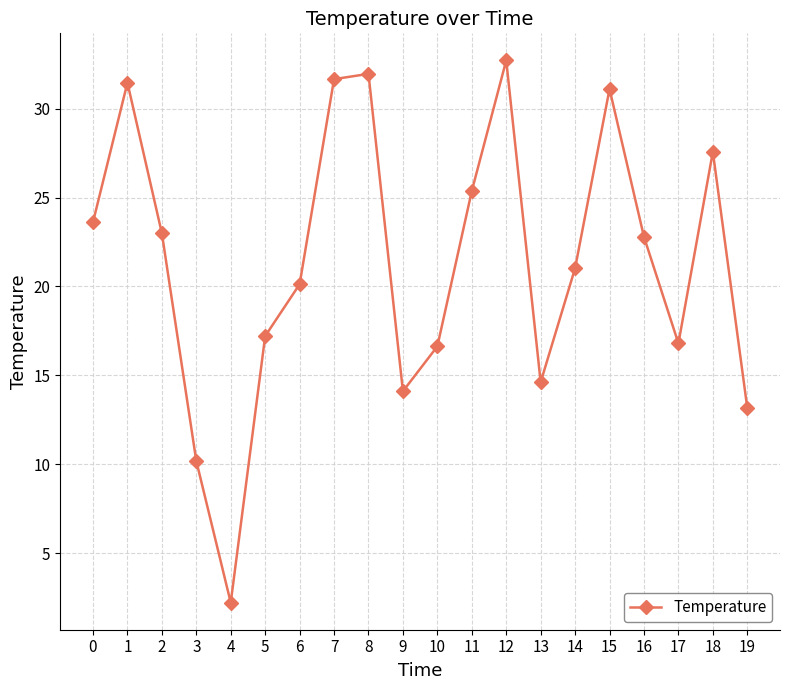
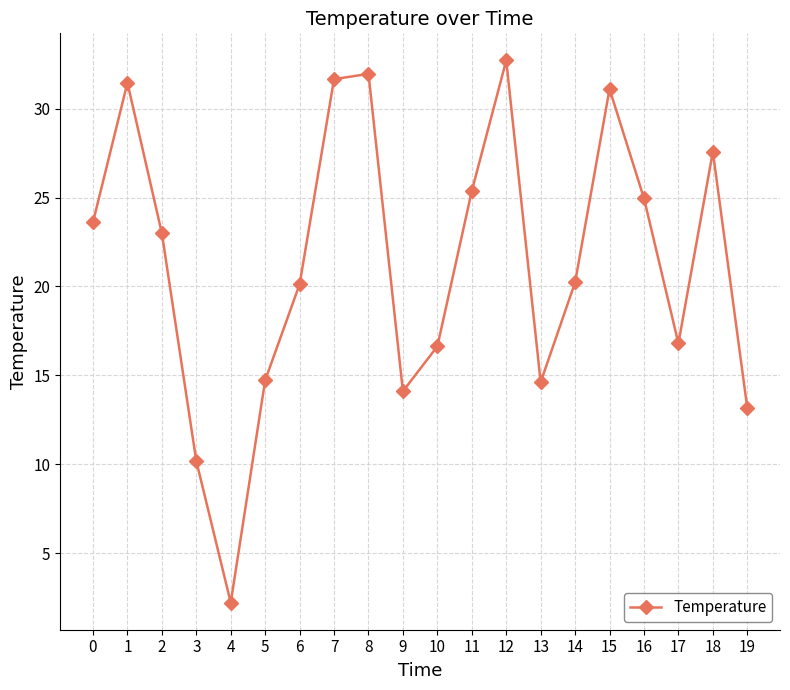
5: 17.2 -> 14.7
14: 21.0 -> 20.2
16: 22.8 -> 25.0
